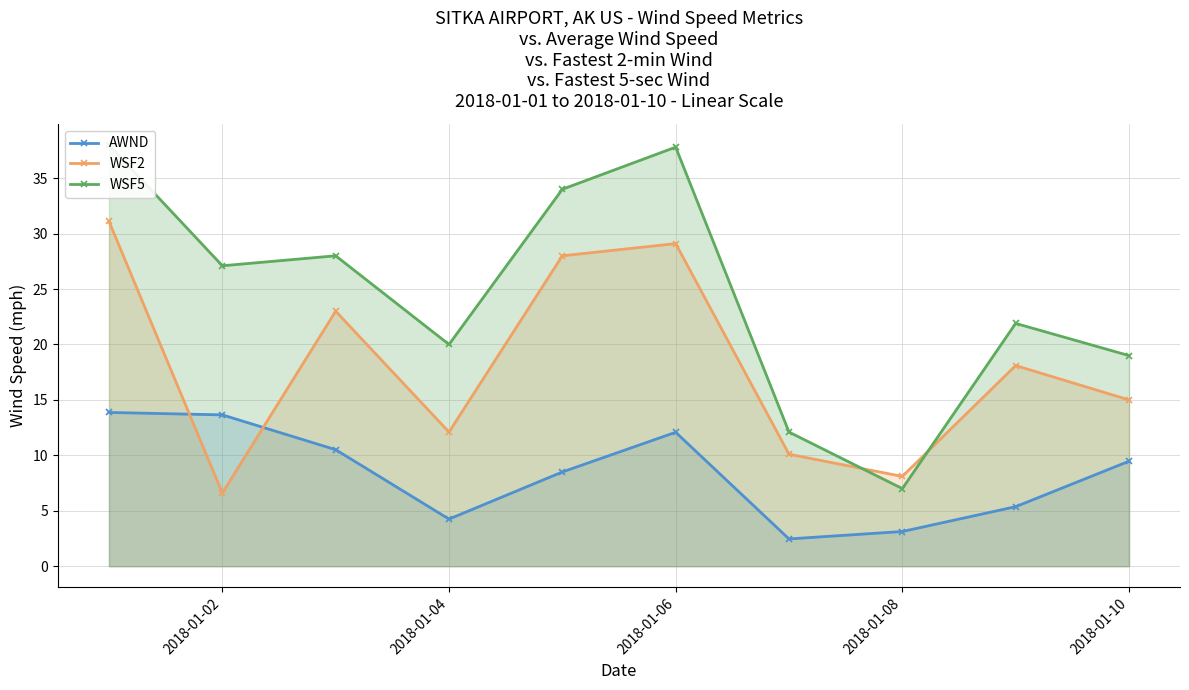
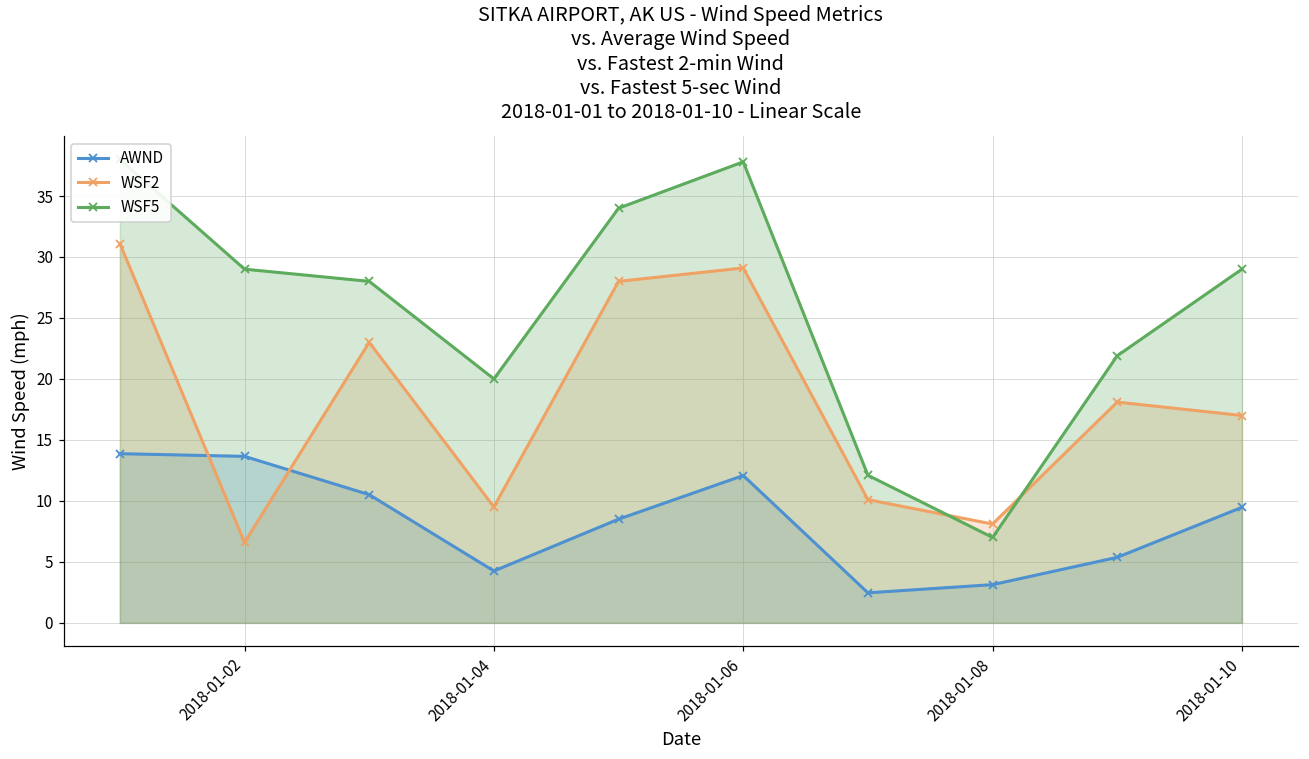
WSF5, 2018-01-02: 27.1 -> 29.0
WSF2, 2018-01-04: 12.1 -> 9.5
WSF2, 2018-01-10: 15 -> 17
WSF5, 2018-01-10: 19 -> 29
